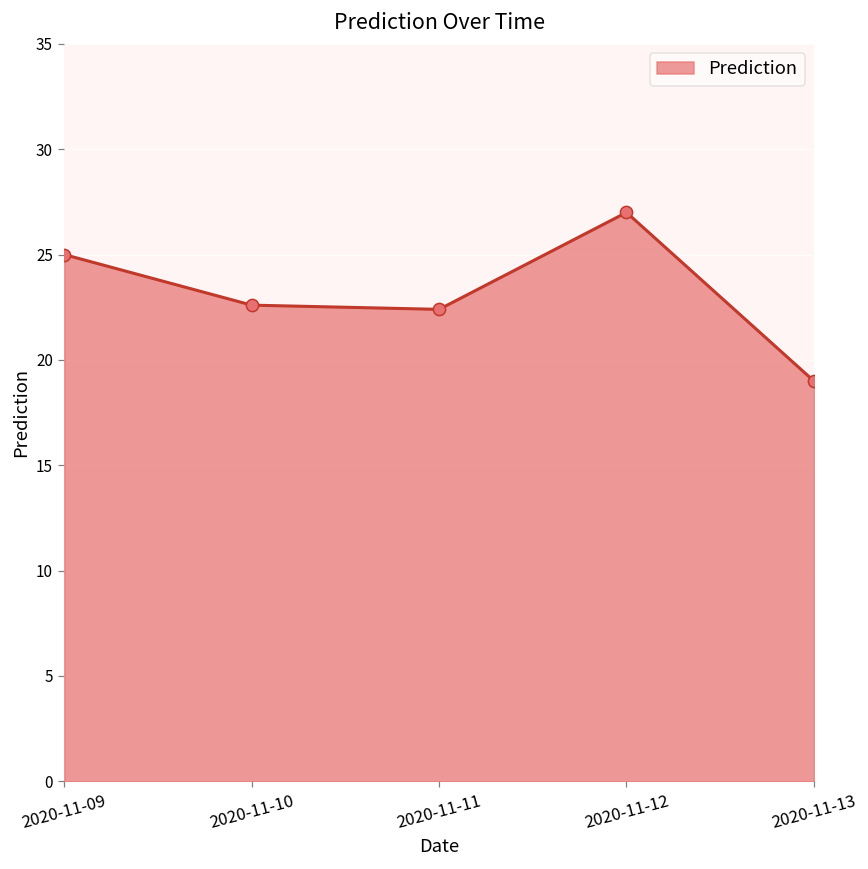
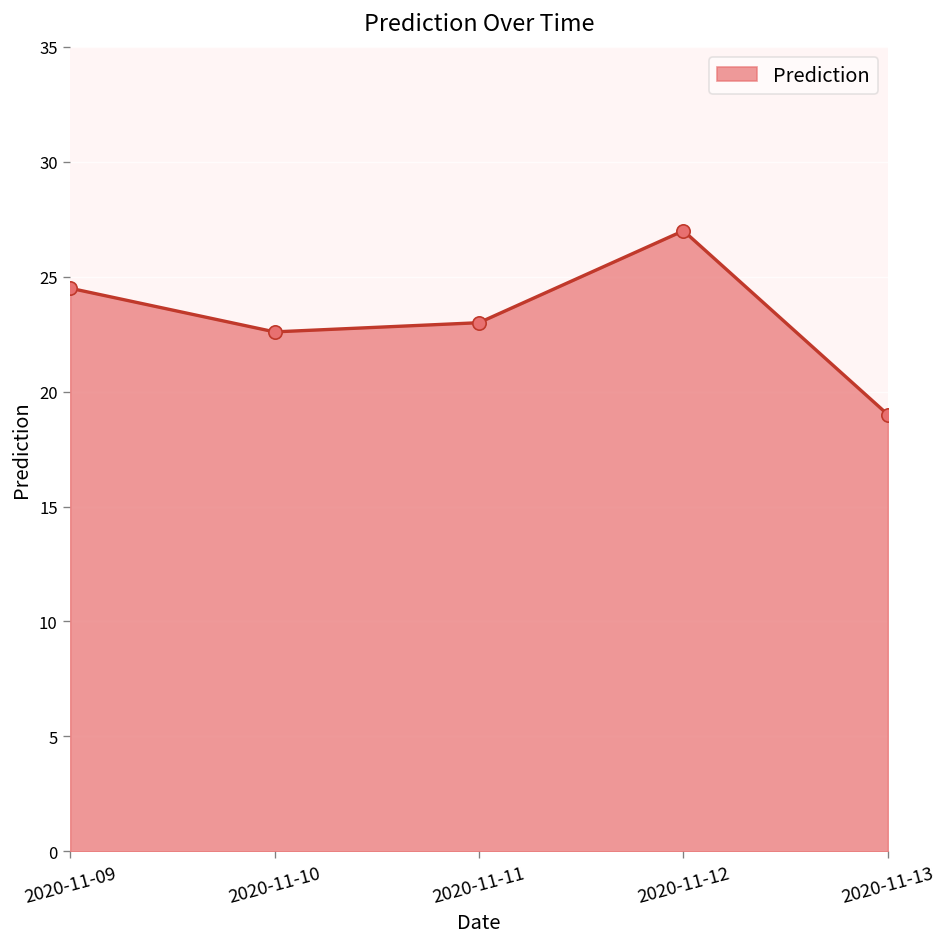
2020-11-09: 25.0 -> 24.5
2020-11-11: 22.4 -> 23.0
